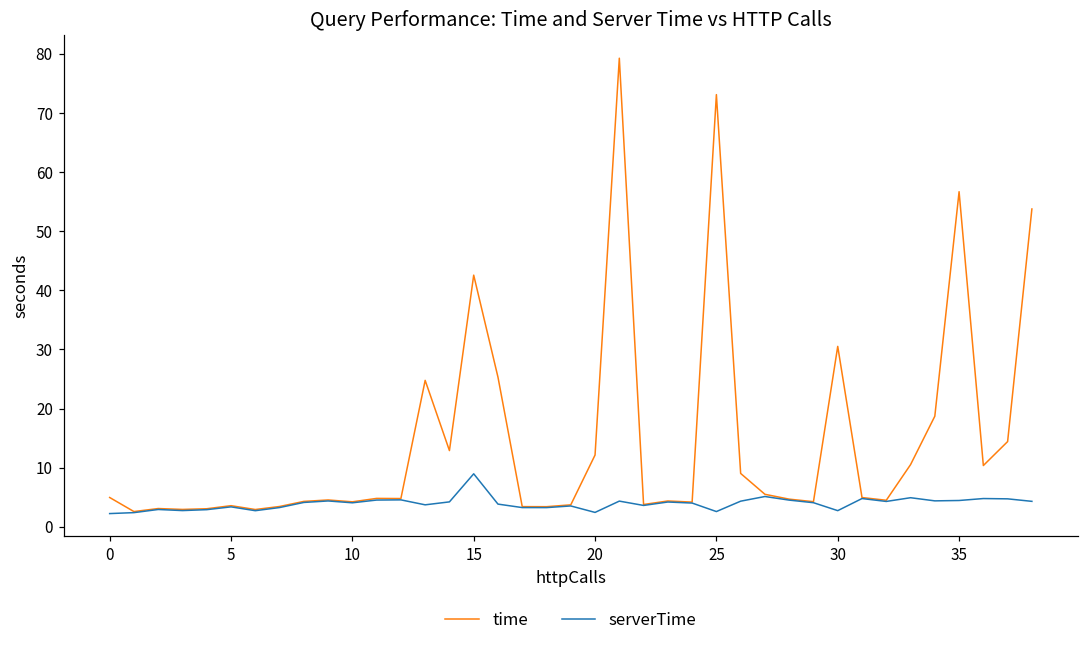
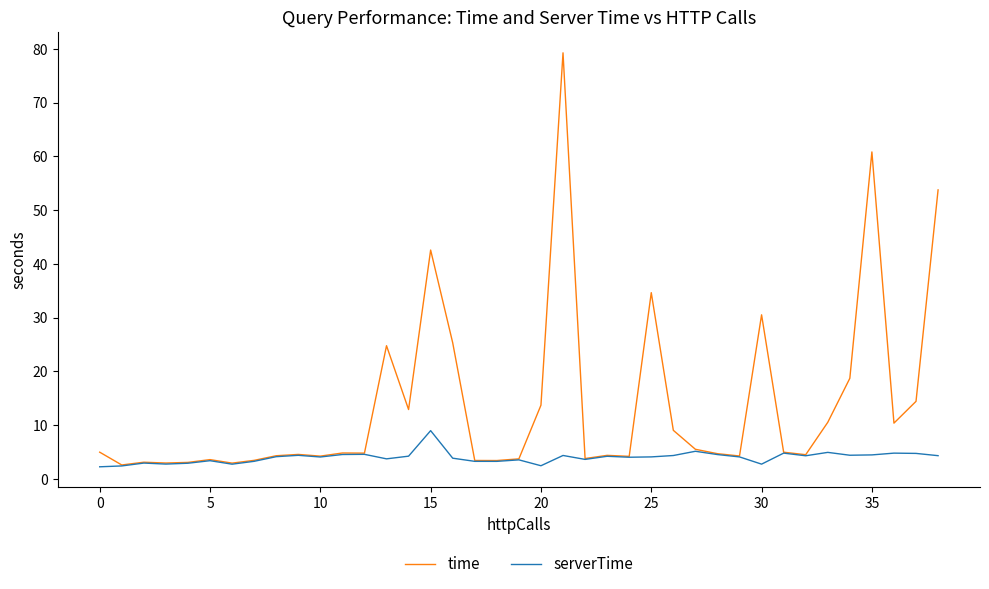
time, 20: 12 -> 14
time, 25: 73 -> 35
serverTime, 25: 3 -> 4
time, 35: 57 -> 61
